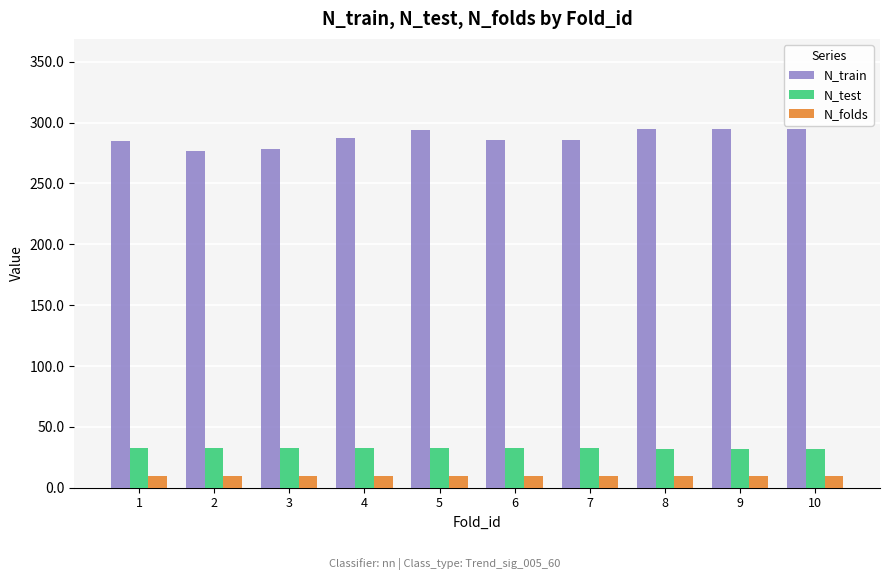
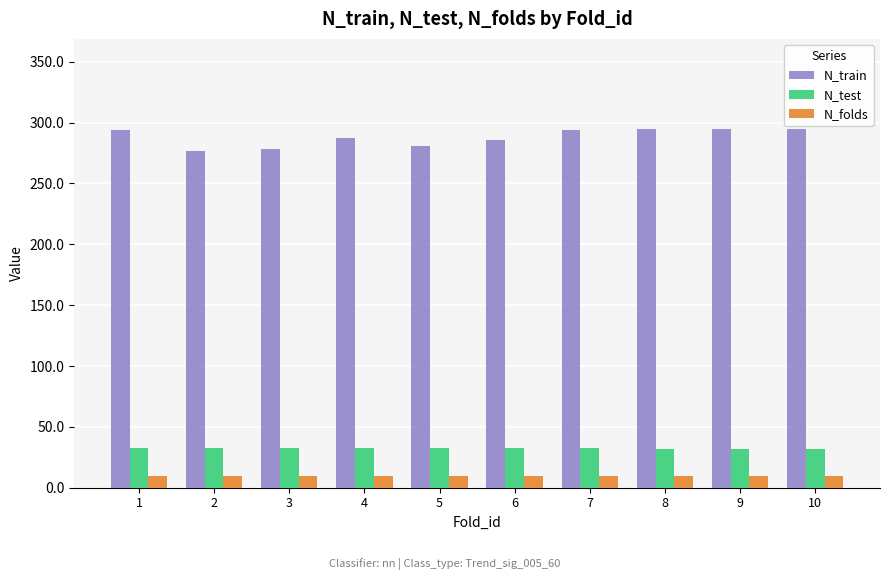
N_train, 1: 285 -> 294
N_train, 5: 294 -> 281
N_train, 7: 286 -> 294
